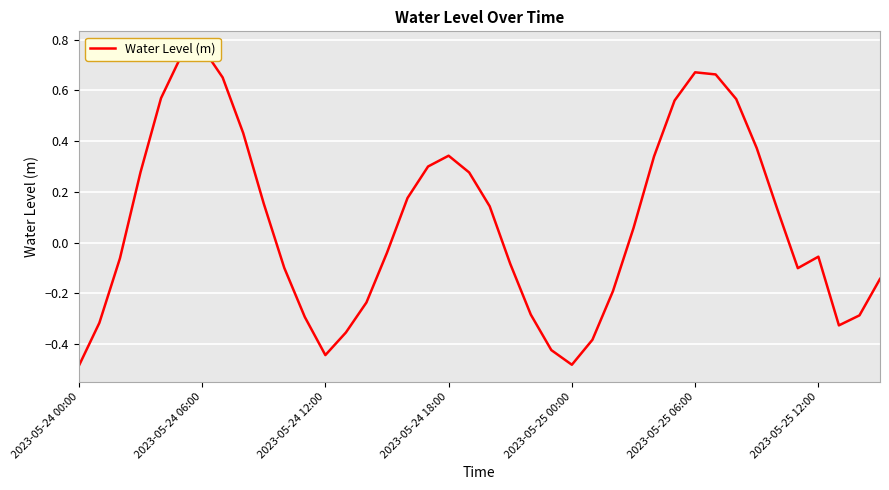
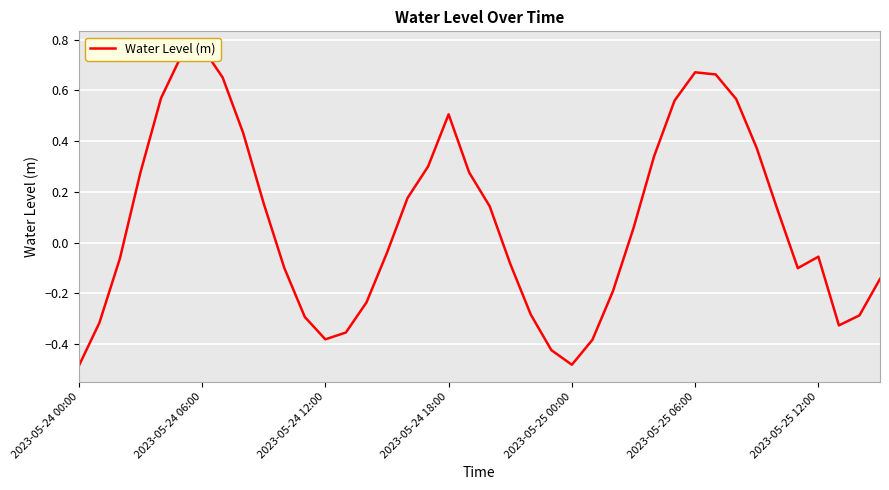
2023-05-24 12:00: -0.44 -> -0.38
2023-05-24 18:00: 0.34 -> 0.51
